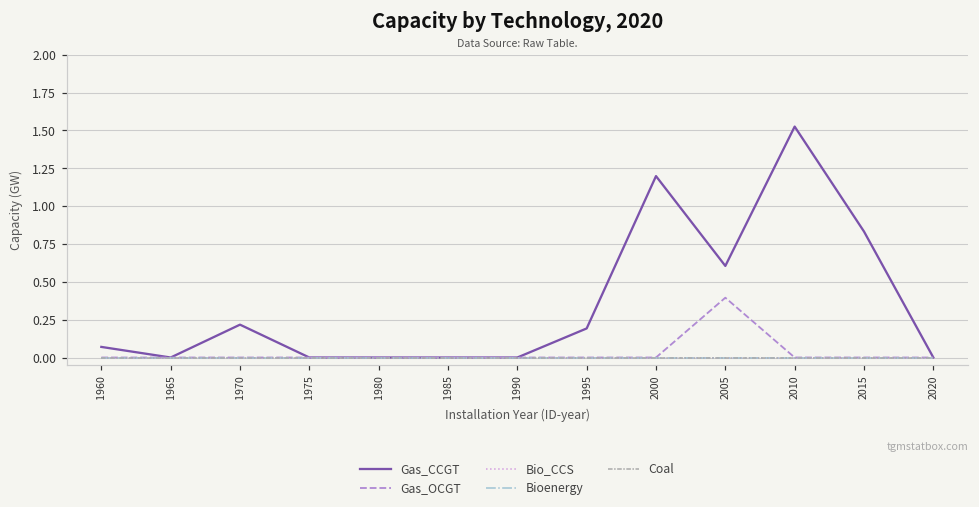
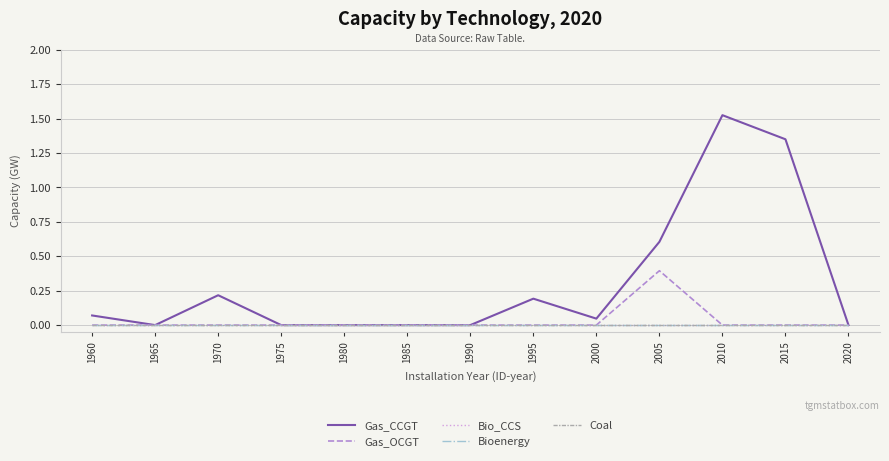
Gas_CCGT, 2000: 1.20 -> 0.05
Gas_CCGT, 2015: 0.83 -> 1.35
